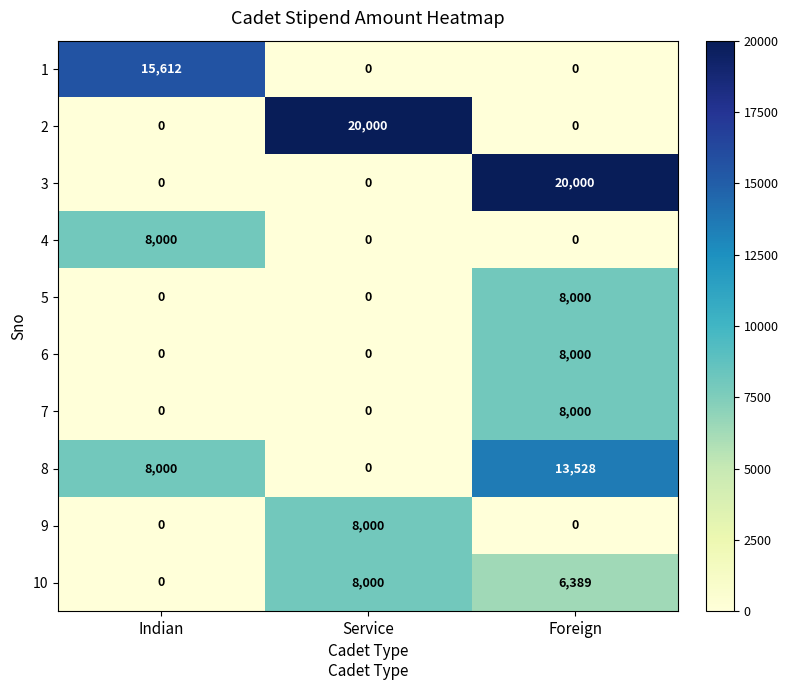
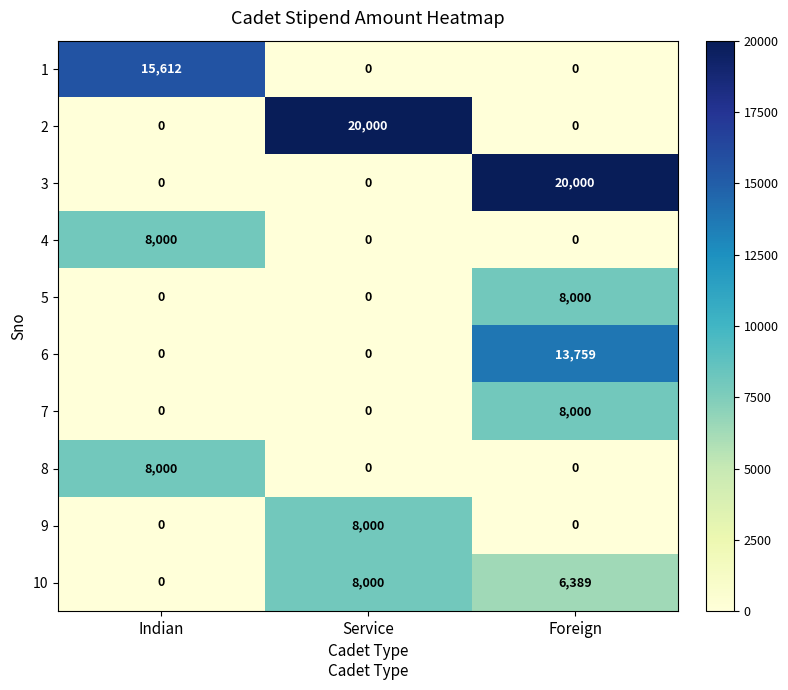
6, Foreign: 8,000 -> 13,759
8, Foreign: 13,528 -> 0
